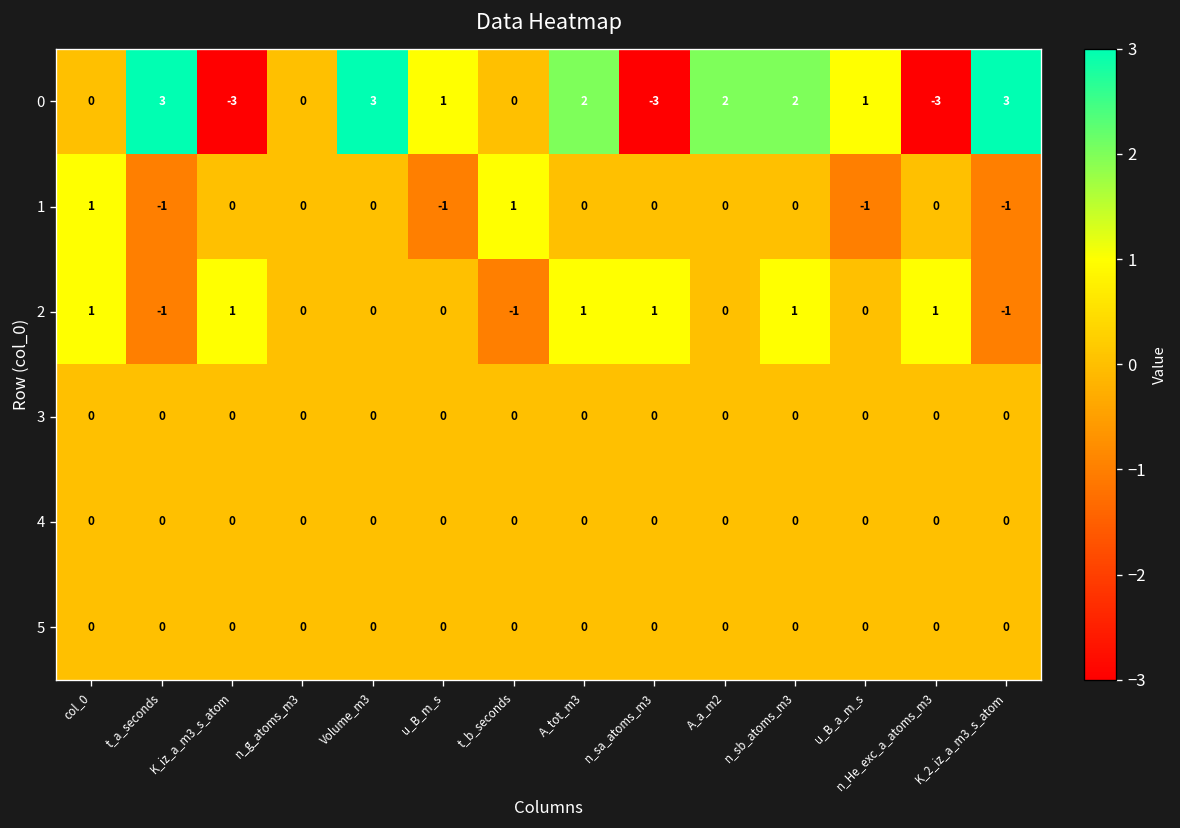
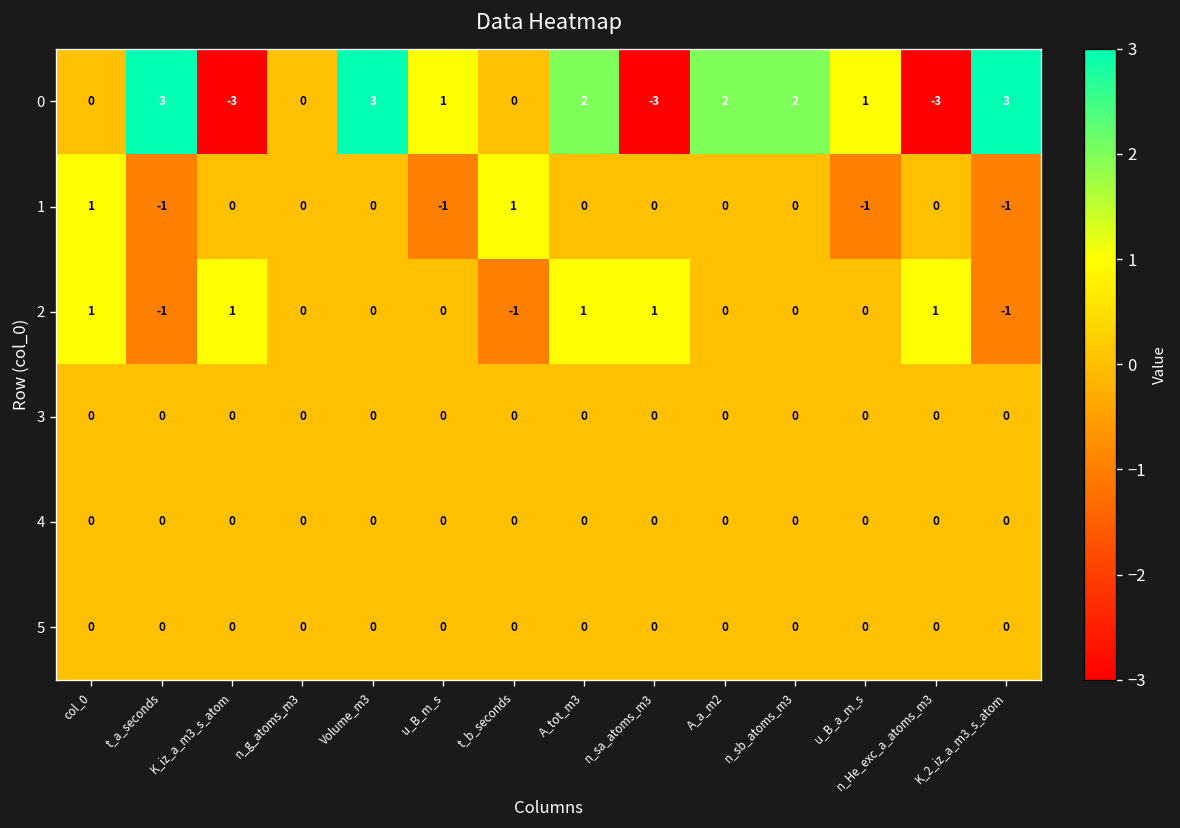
2, n_sb_atoms_m3: 1 -> 0
